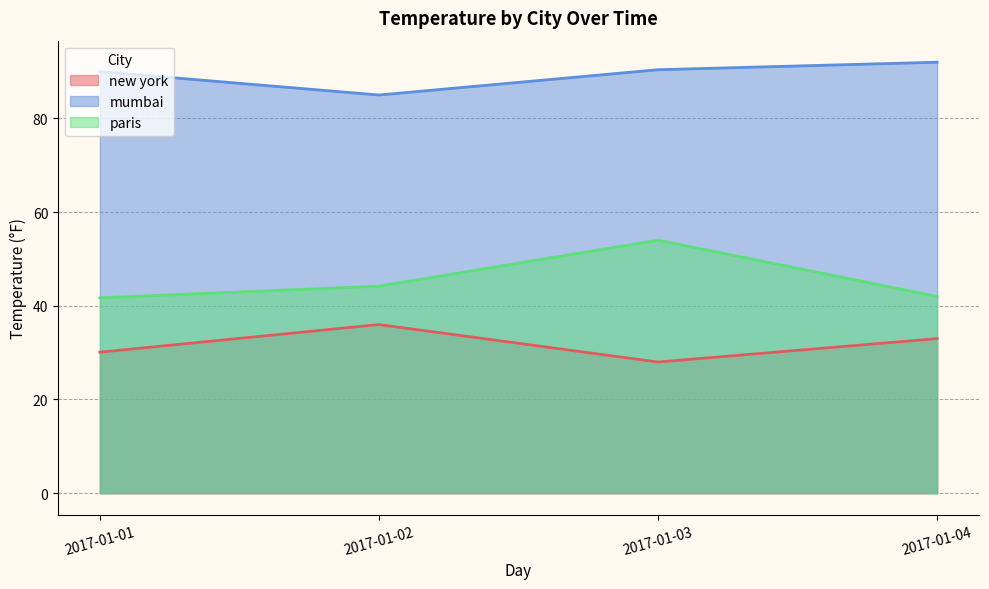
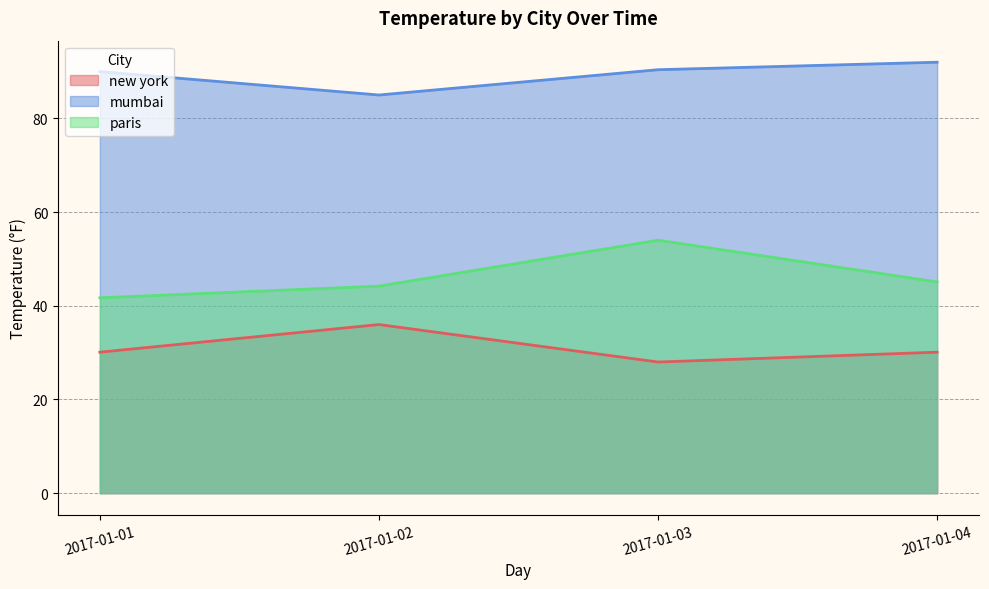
new york, 2017-01-04: 33 -> 30
paris, 2017-01-04: 42 -> 45
